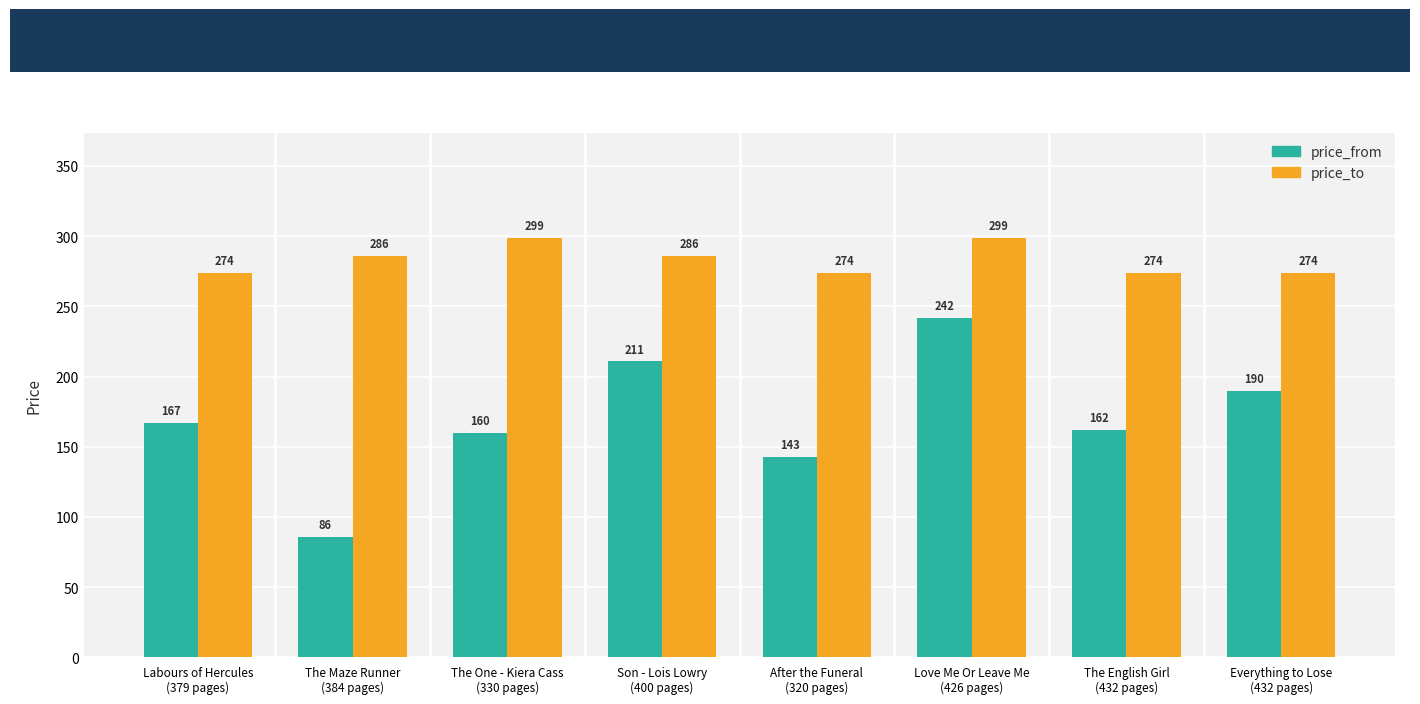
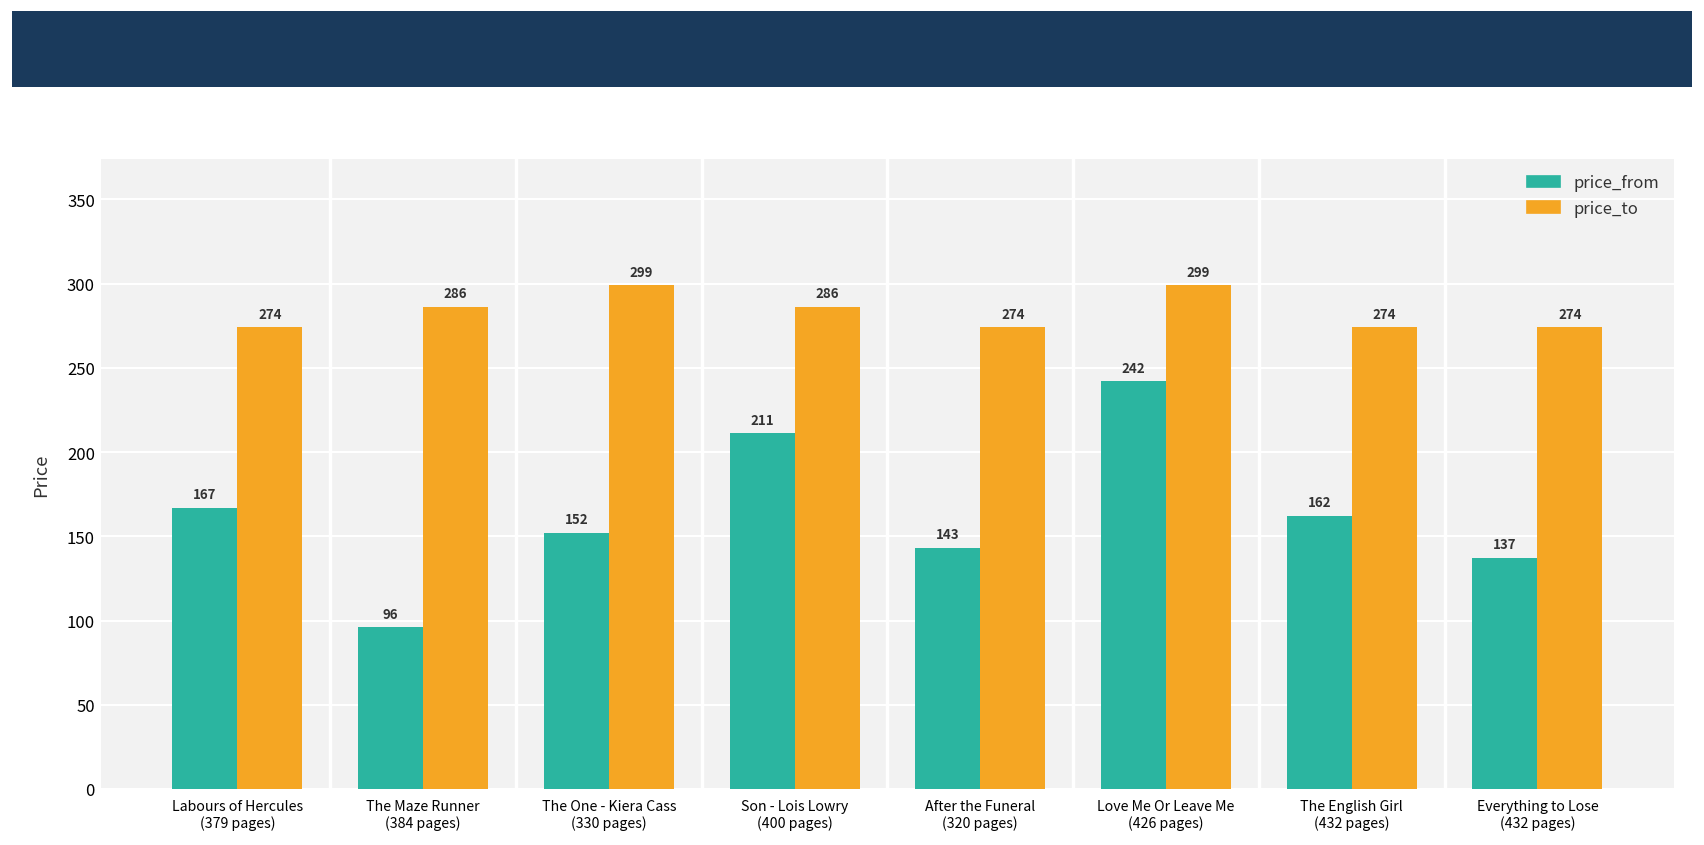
price_from, The Maze Runner (384 pages): 86 -> 96
price_from, The One - Kiera Cass (330 pages): 160 -> 152
price_from, Everything to Lose (432 pages): 190 -> 137
